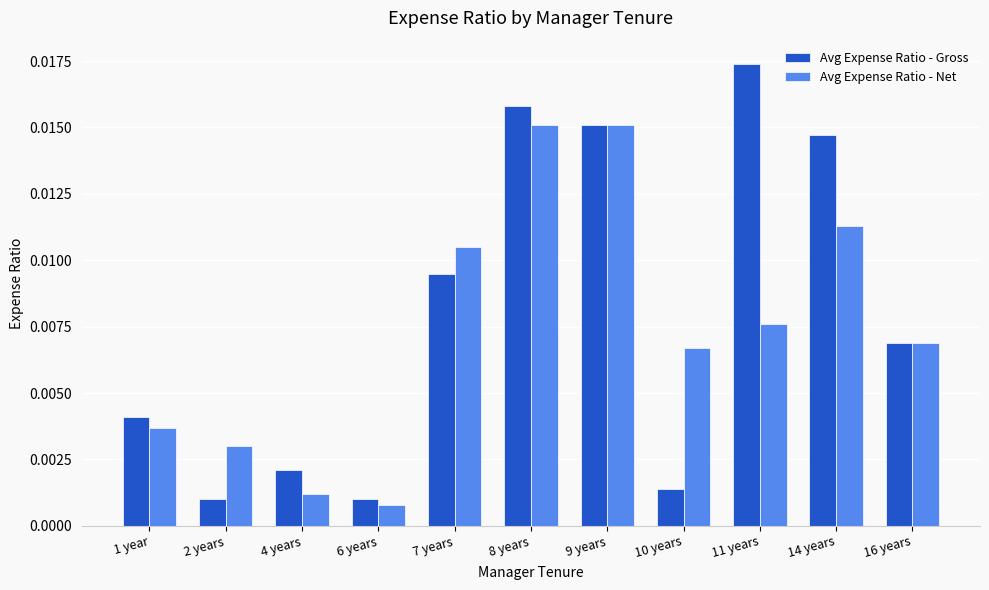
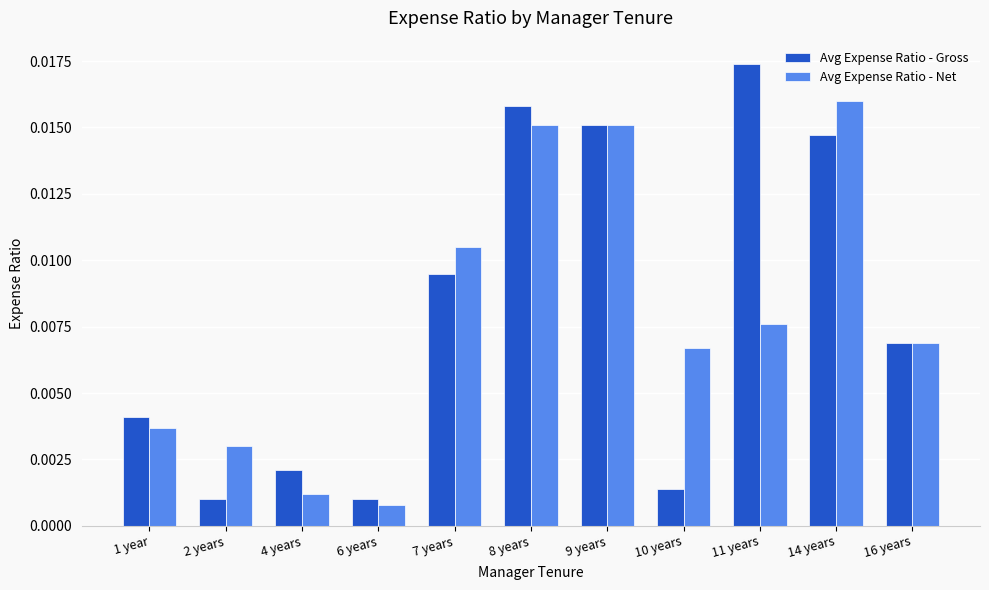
Avg Expense Ratio - Net, 14 years: 0.0113 -> 0.0160
